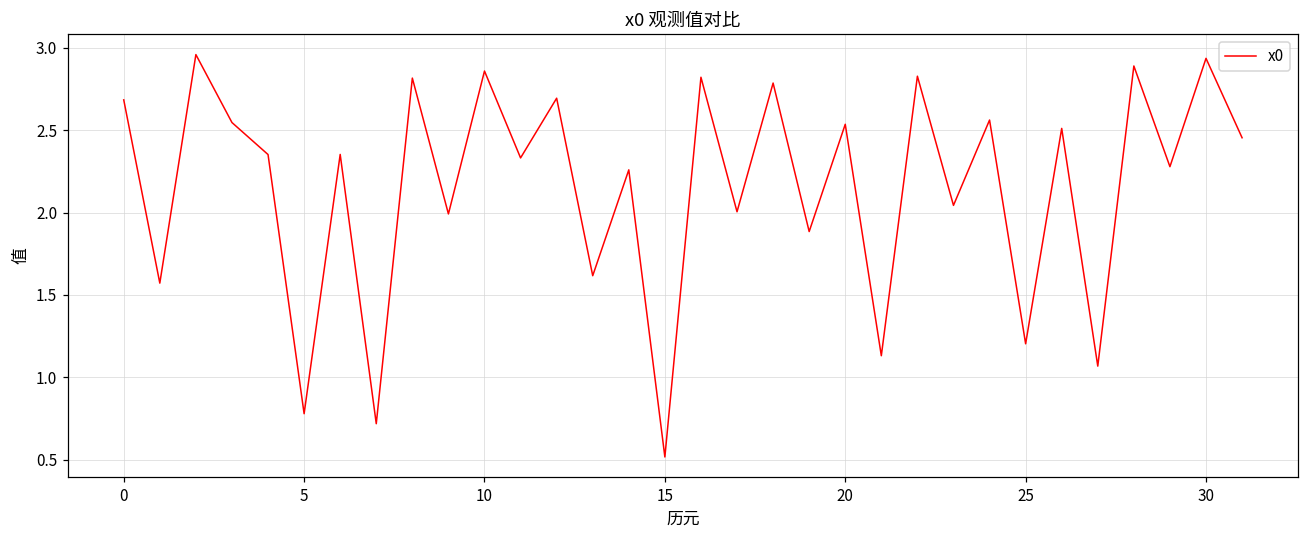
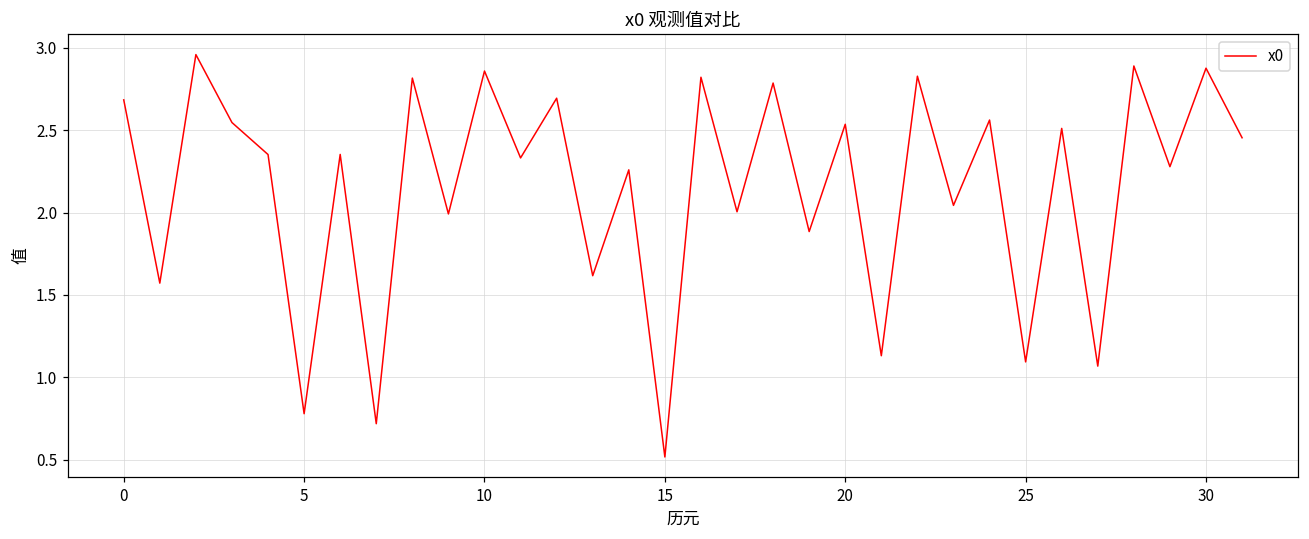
25: 1.20 -> 1.09
30: 2.94 -> 2.88
